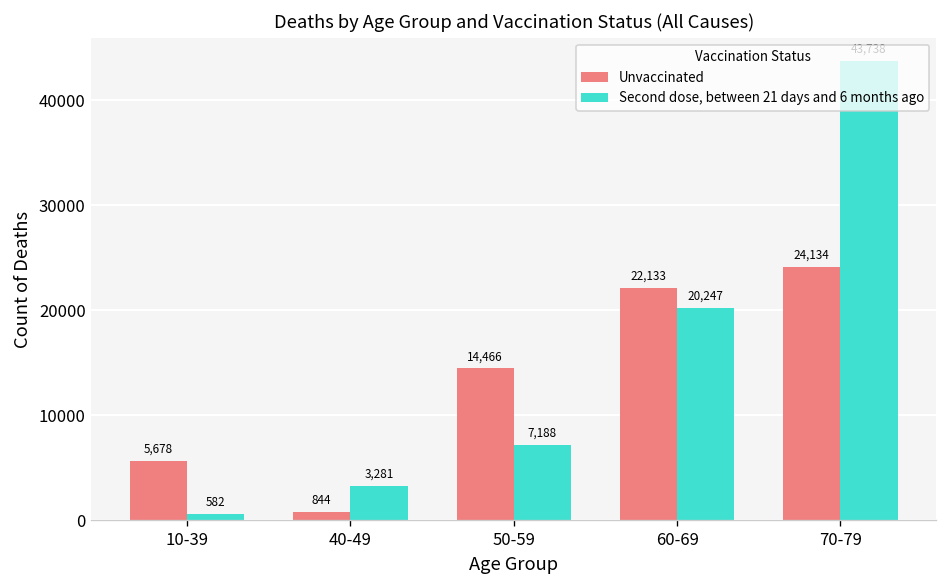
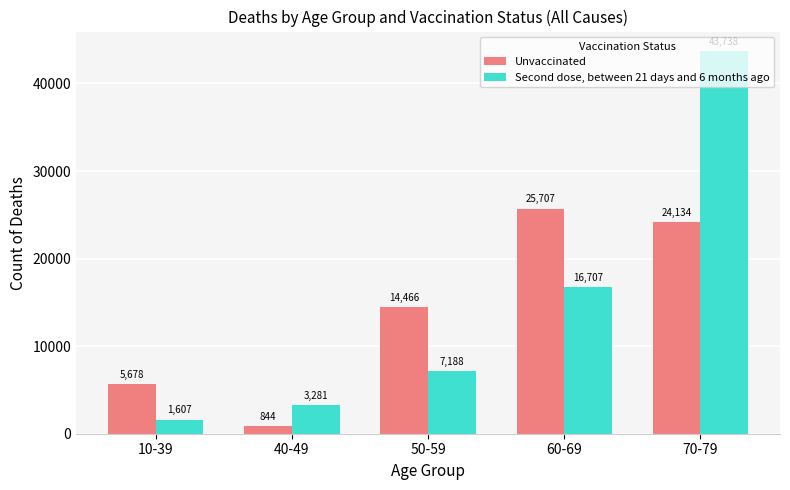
Second dose, between 21 days and 6 months ago, 10-39: 582 -> 1,607
Unvaccinated, 60-69: 22,133 -> 25,707
Second dose, between 21 days and 6 months ago, 60-69: 20,247 -> 16,707
